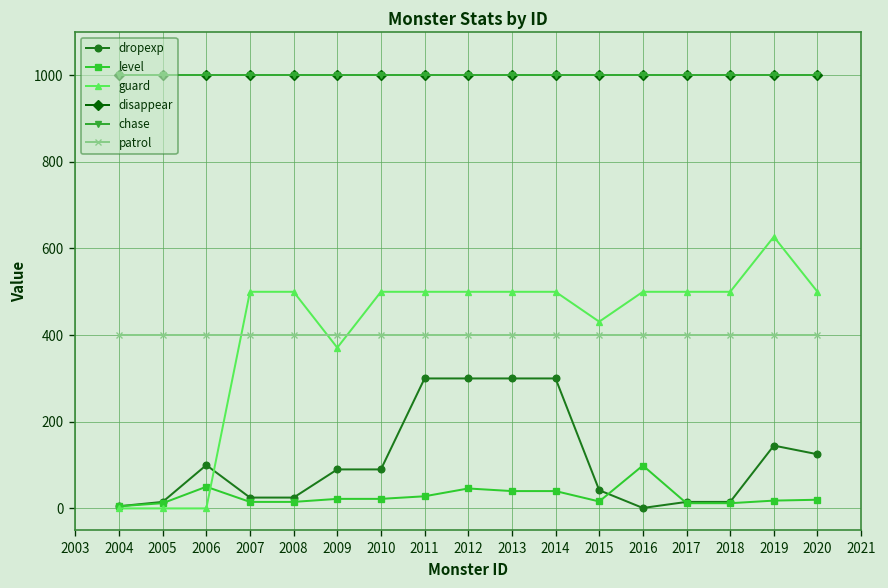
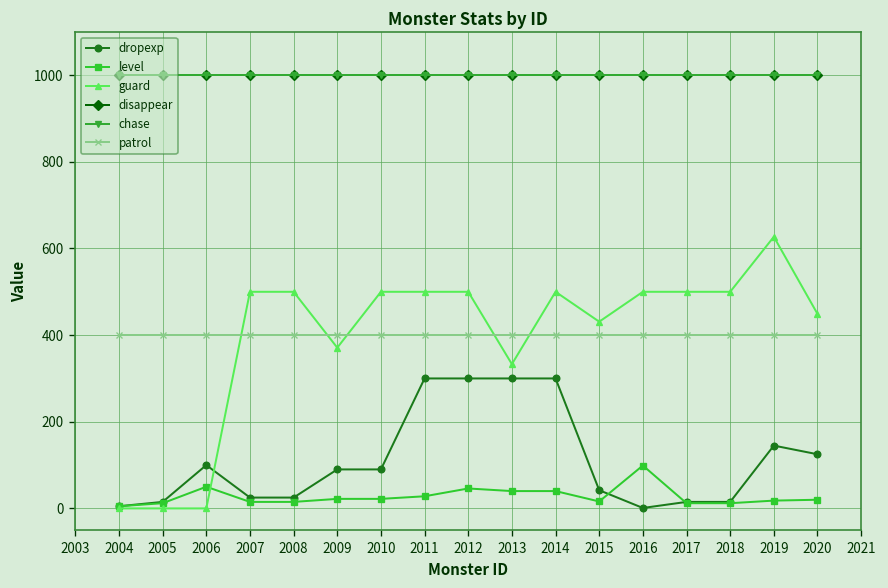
guard, 2013: 500 -> 330
guard, 2020: 500 -> 450
